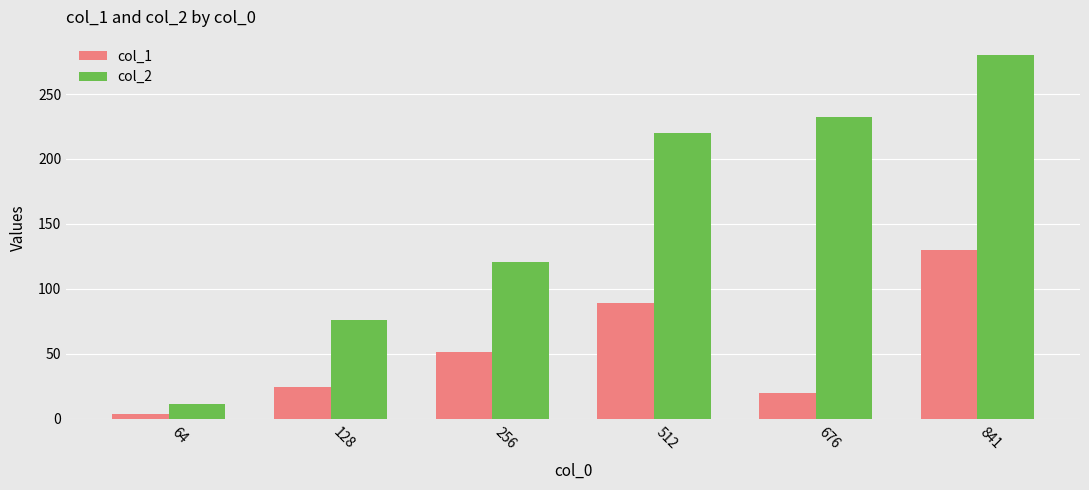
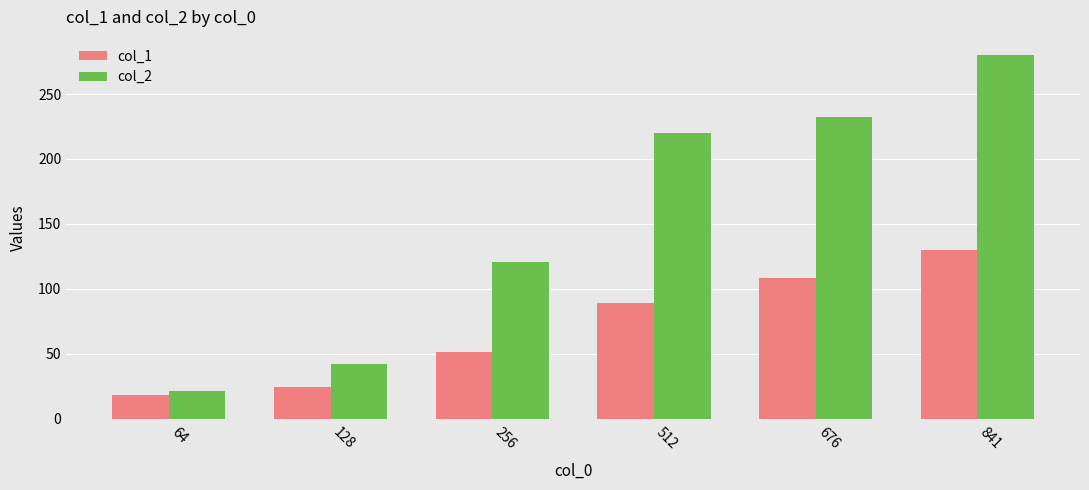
col_1, 64: 4 -> 18
col_2, 64: 11 -> 21
col_2, 128: 76 -> 42
col_1, 676: 20 -> 108
